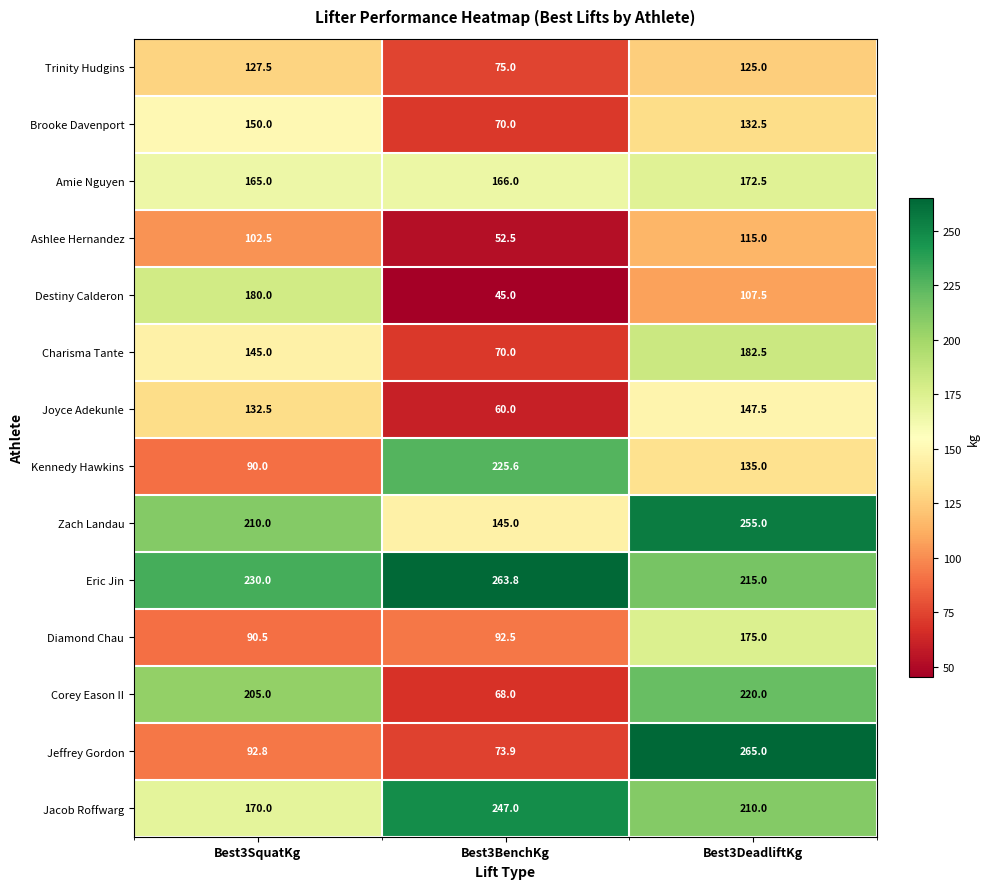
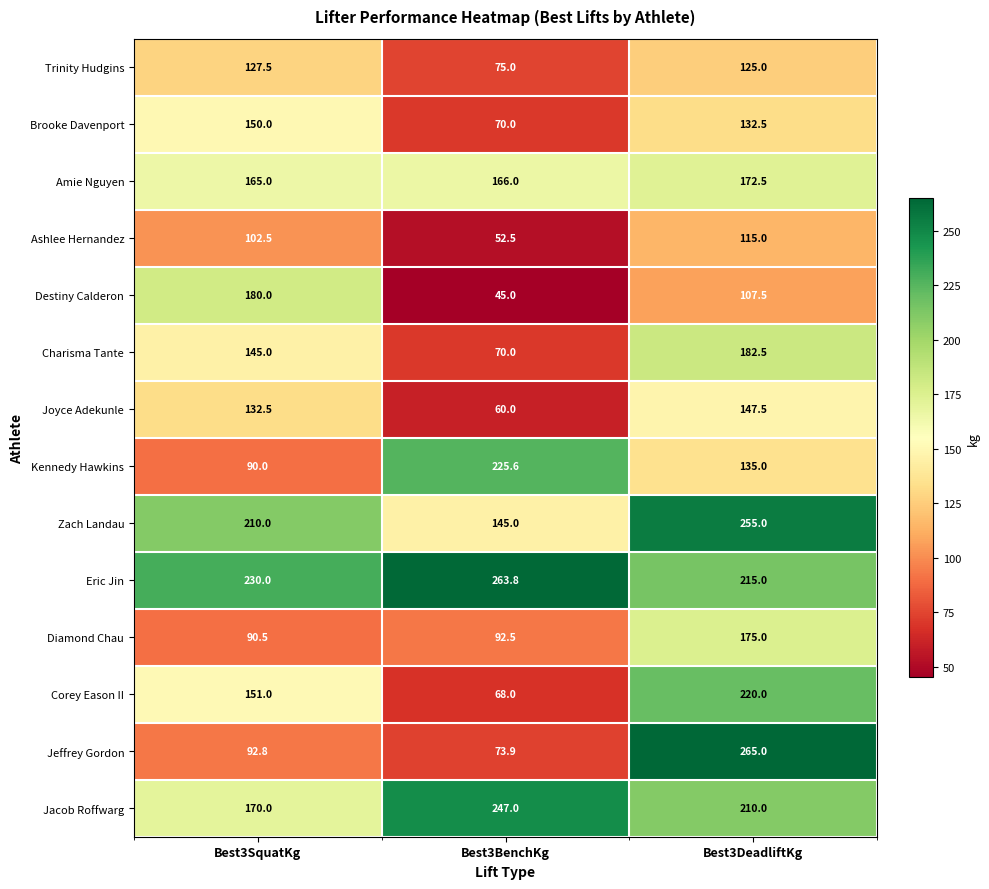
Corey Eason II, Best3SquatKg: 205.0 -> 151.0
